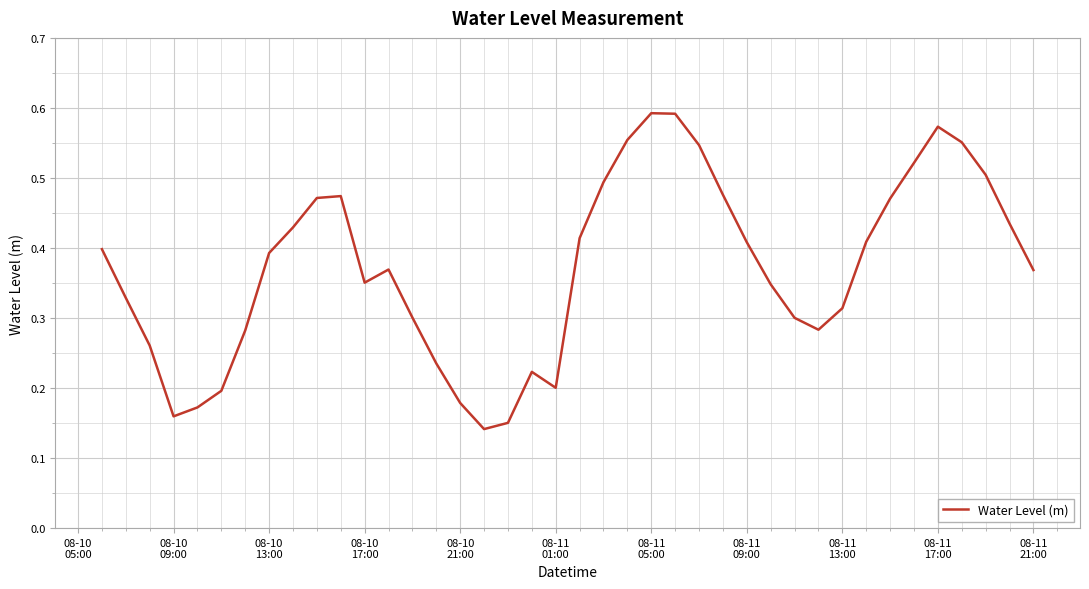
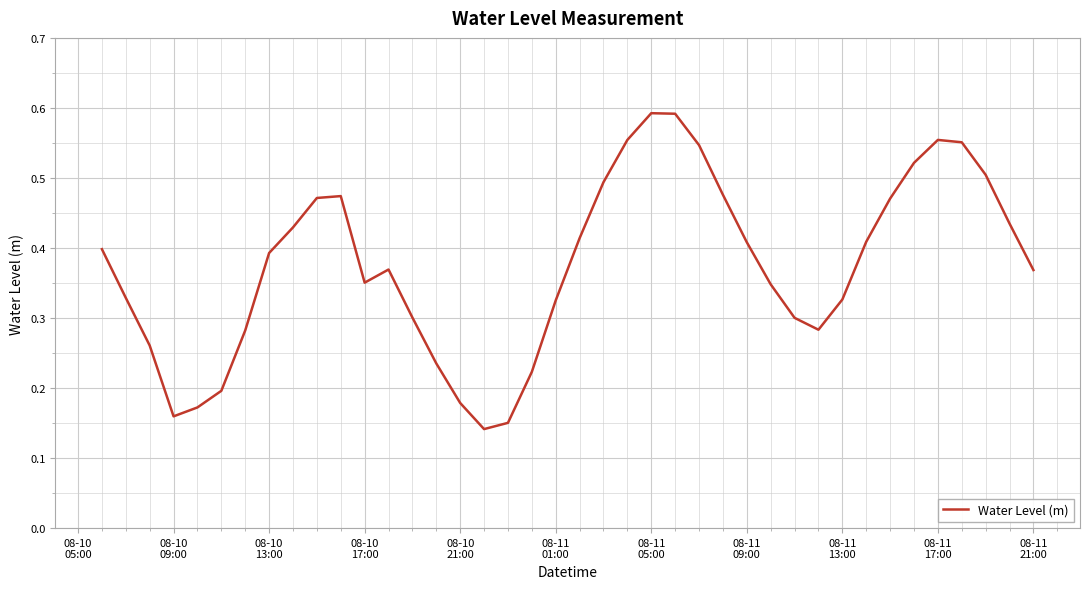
08-11 01:00: 0.20 -> 0.33
08-11 13:00: 0.31 -> 0.33
08-11 17:00: 0.57 -> 0.55
